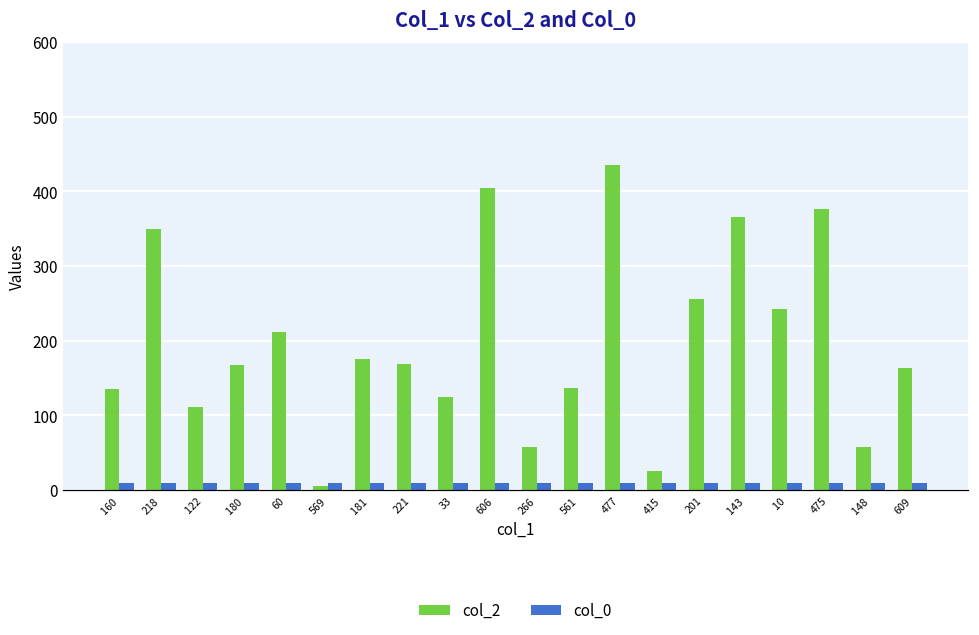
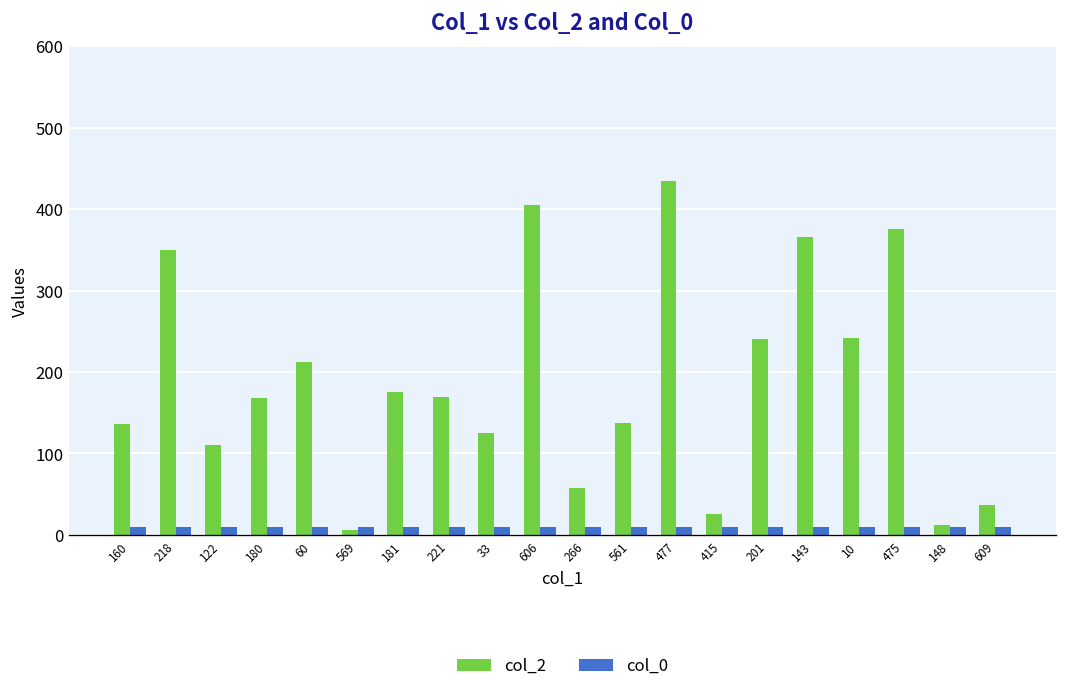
col_2, 201: 260 -> 240
col_2, 148: 60 -> 10
col_2, 609: 160 -> 40
